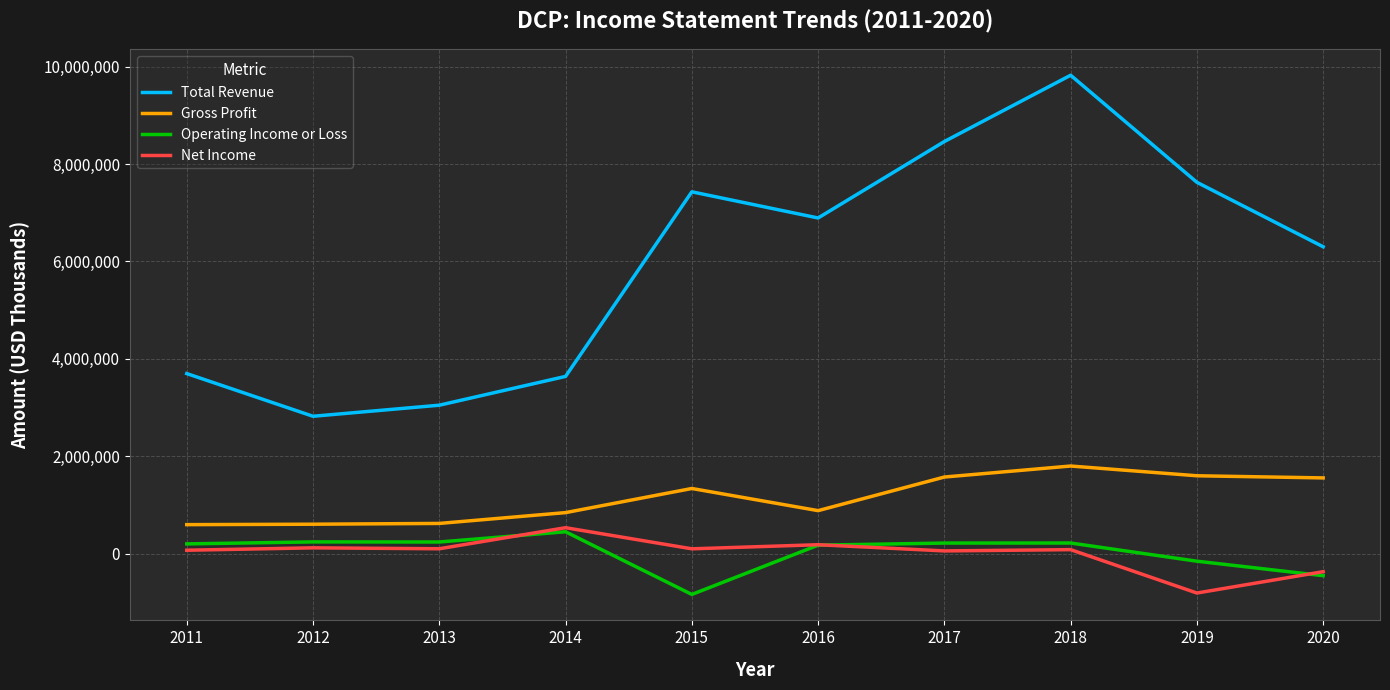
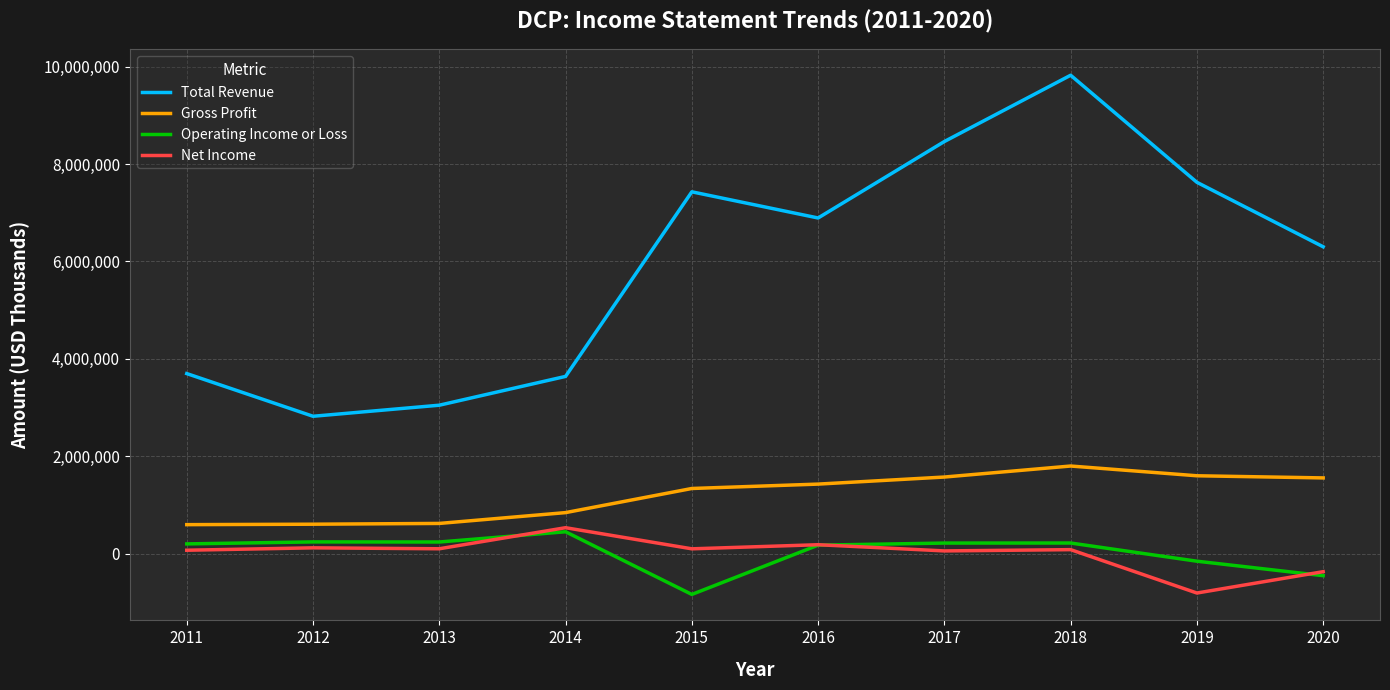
Gross Profit, 2016: 900,000 -> 1,400,000
